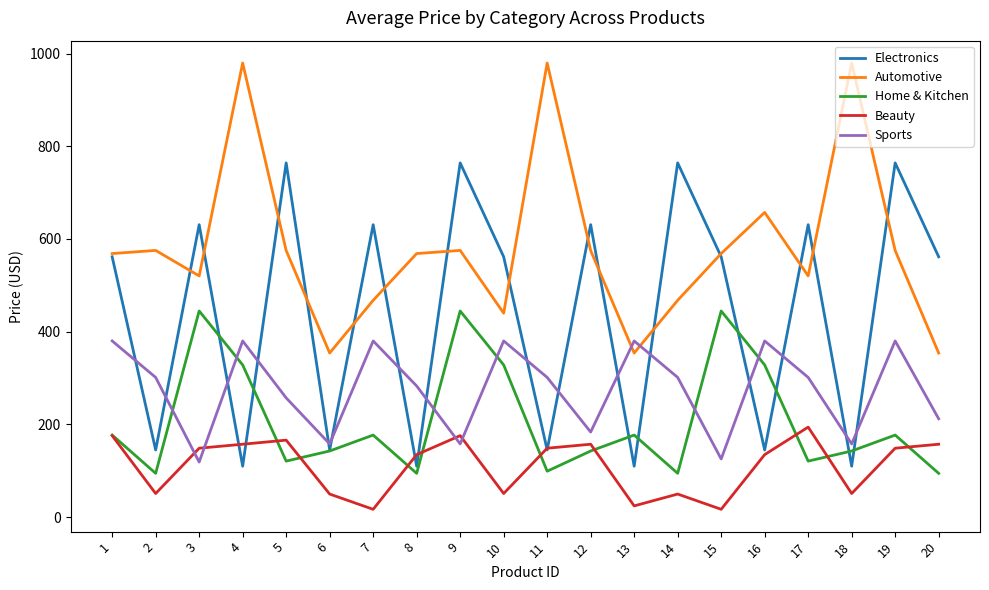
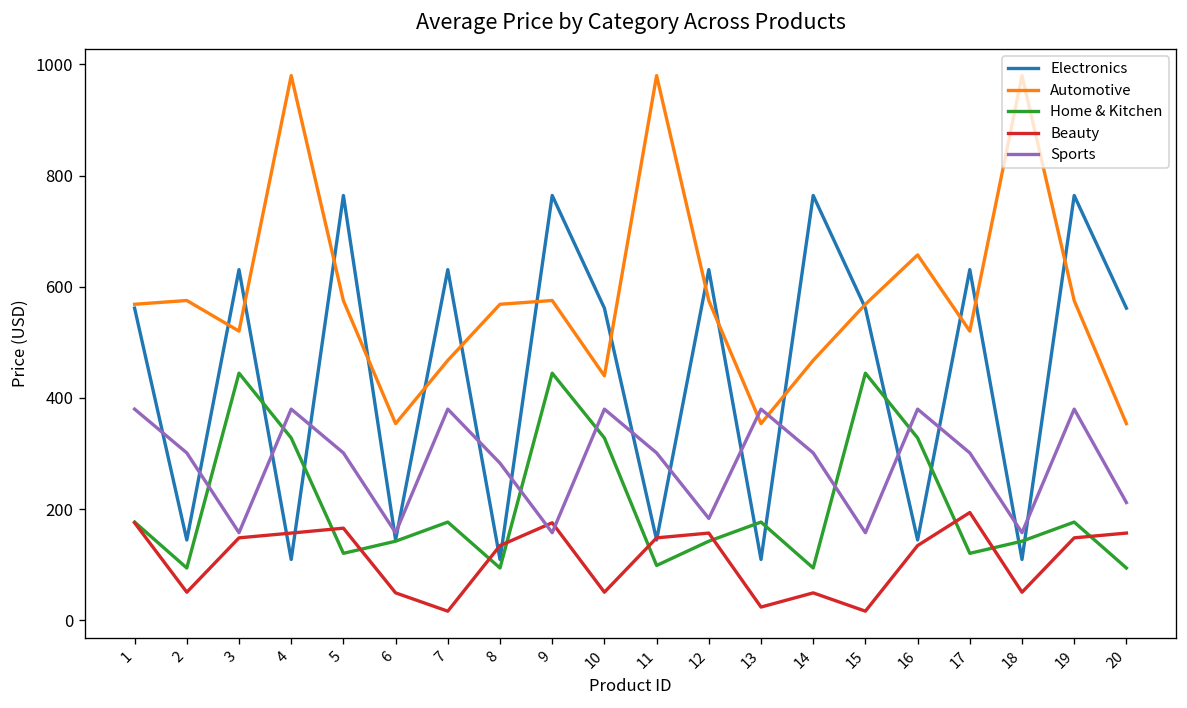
Sports, 3: 120 -> 160
Sports, 5: 260 -> 300
Sports, 15: 130 -> 160
